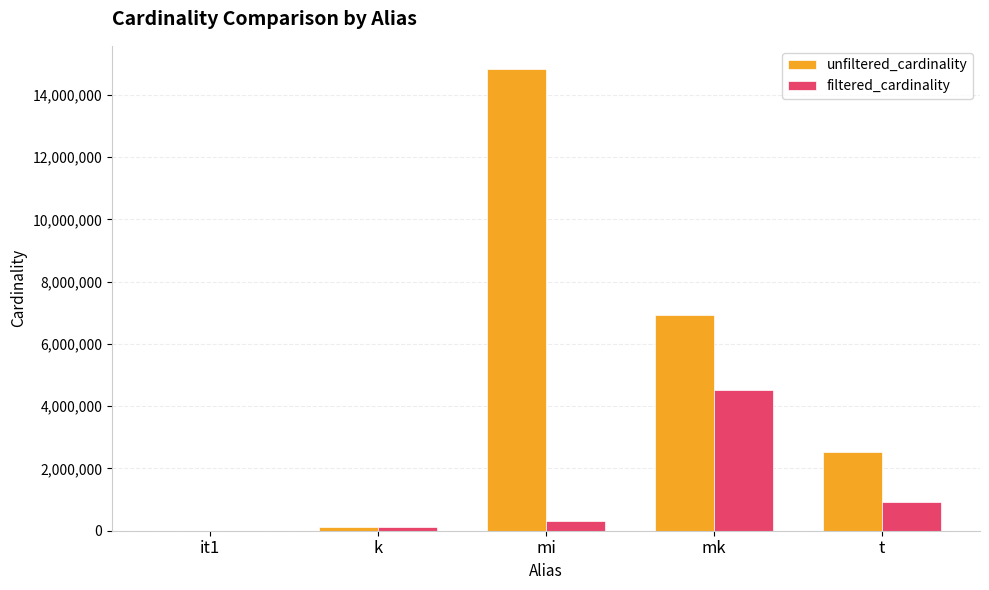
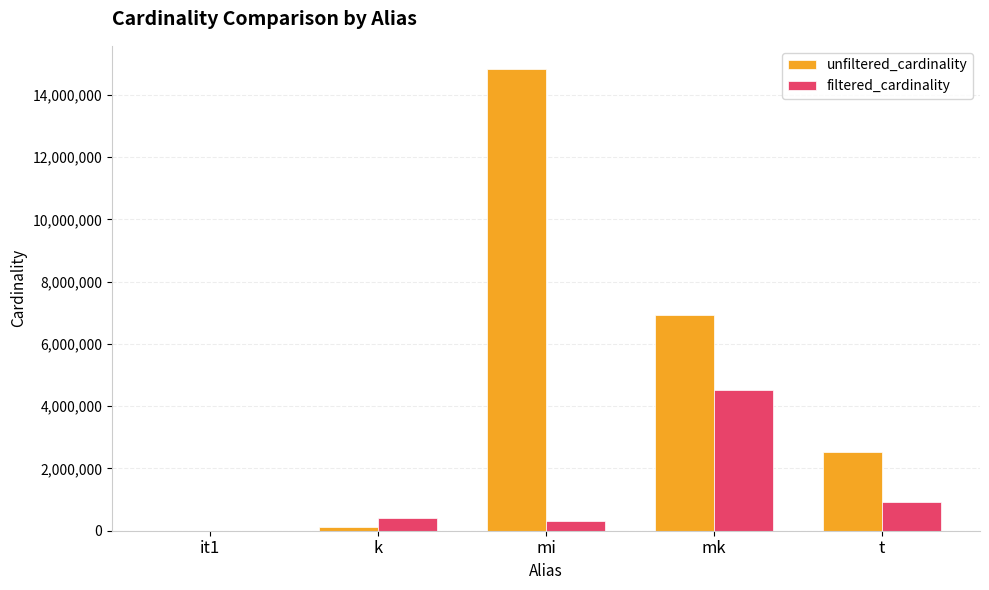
filtered_cardinality, k: 100,000 -> 400,000
